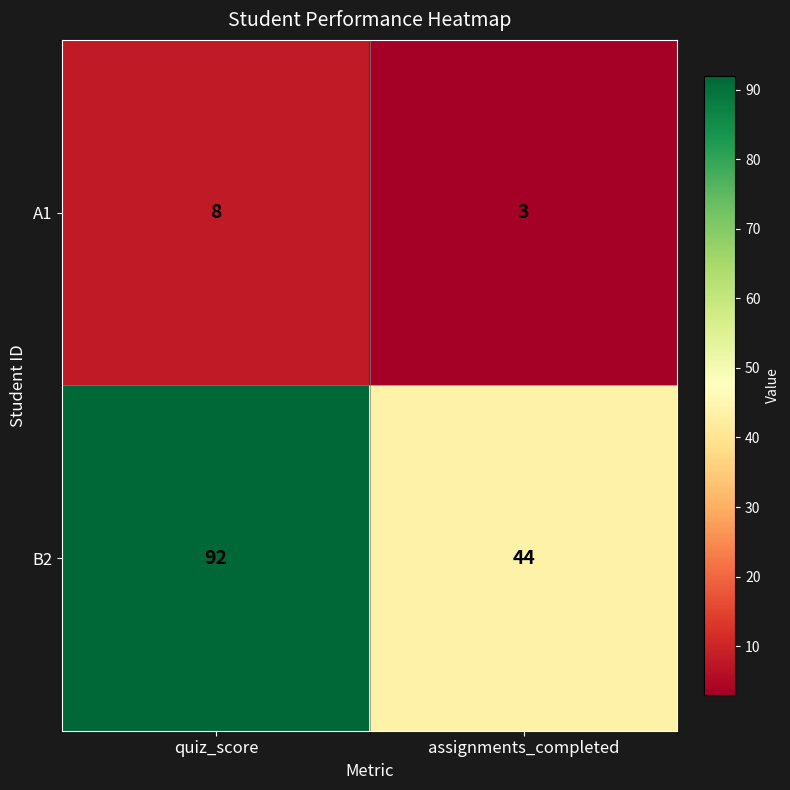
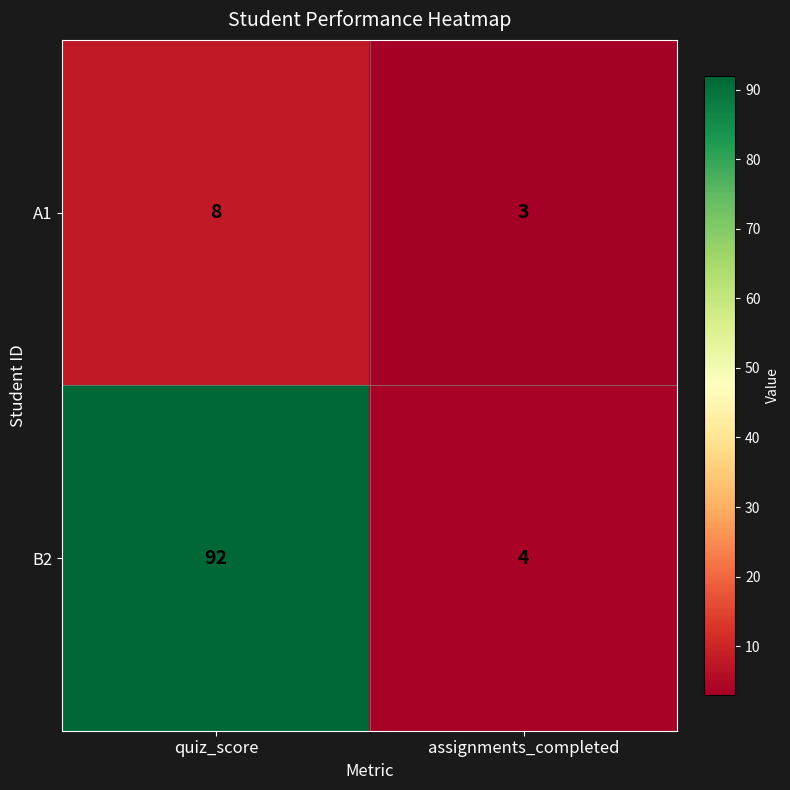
B2, assignments_completed: 44 -> 4
